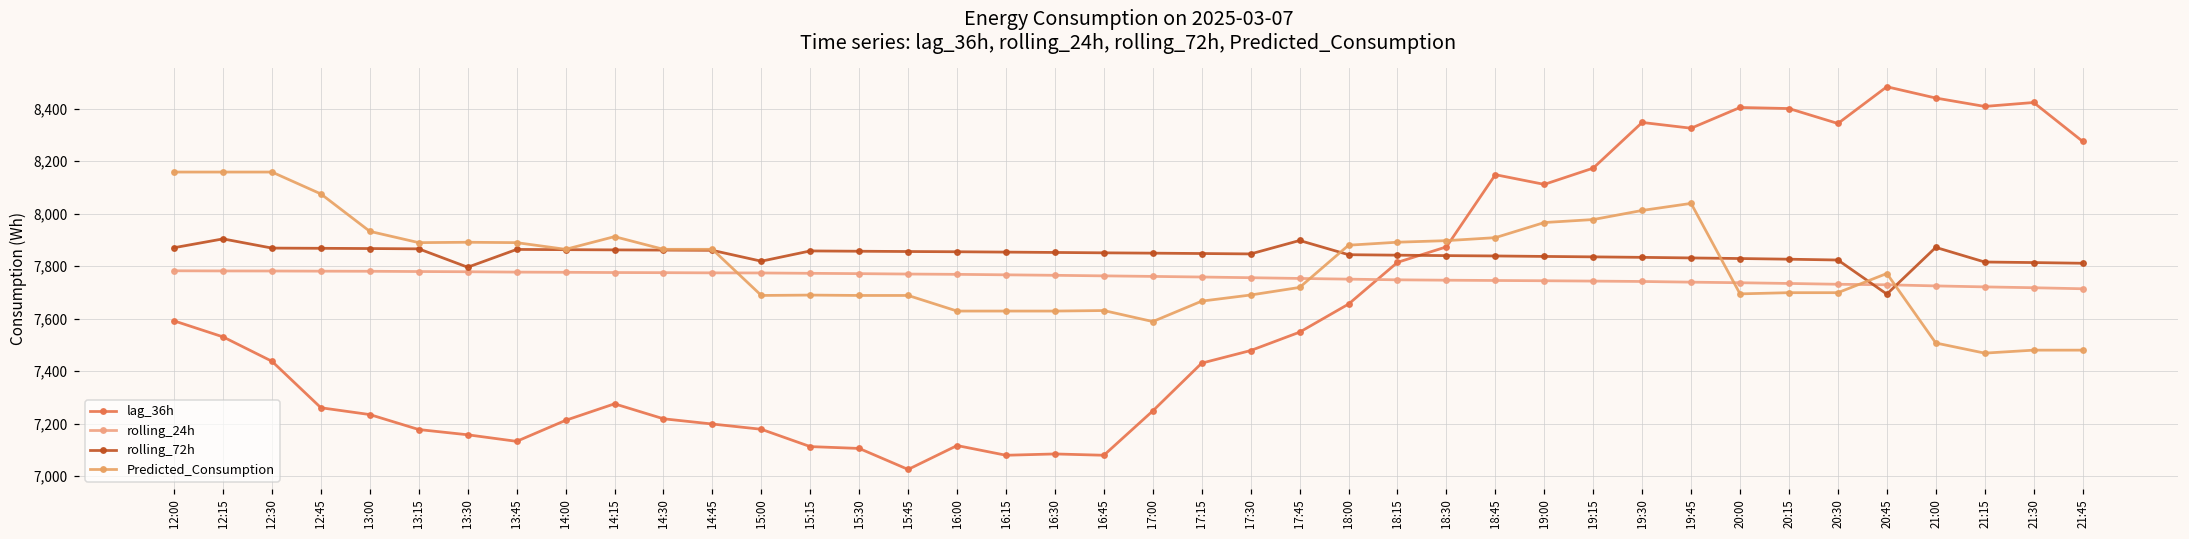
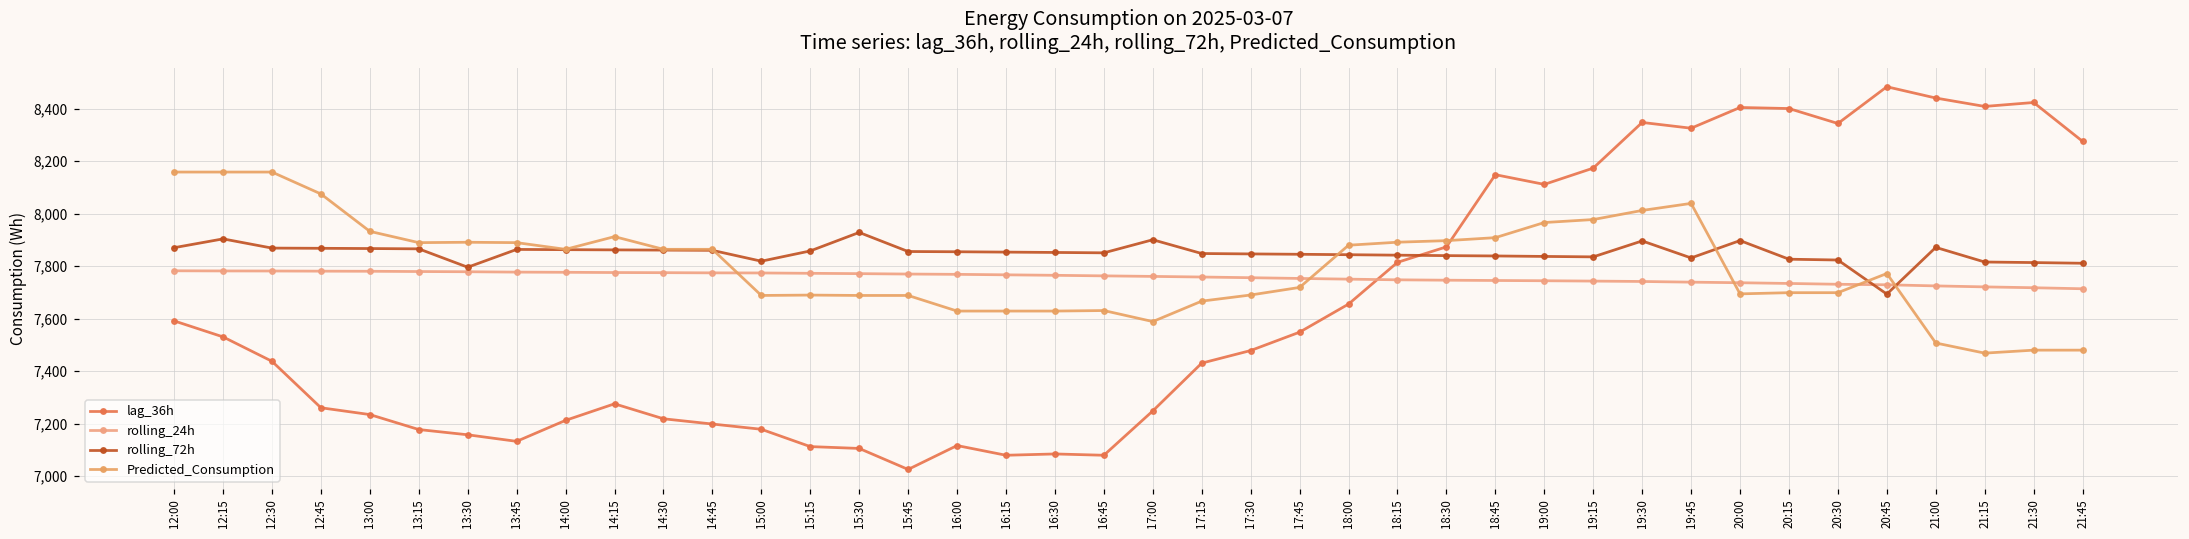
rolling_72h, 15:30: 7,860 -> 7,930
rolling_72h, 17:00: 7,850 -> 7,900
rolling_72h, 17:45: 7,900 -> 7,840
rolling_72h, 19:30: 7,830 -> 7,900
rolling_72h, 20:00: 7,830 -> 7,900
